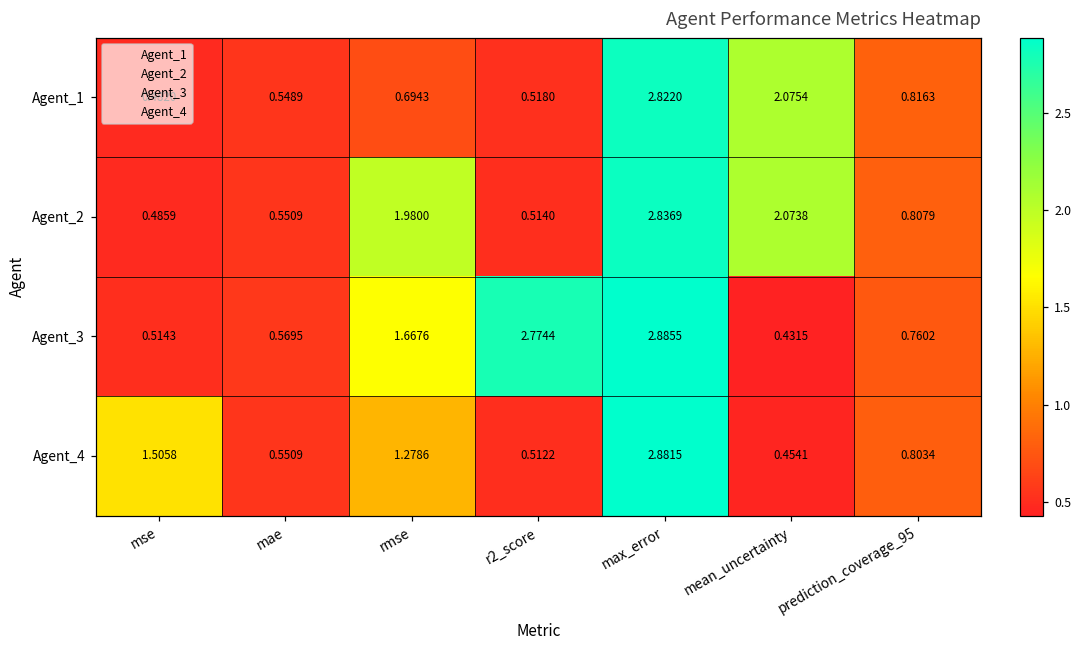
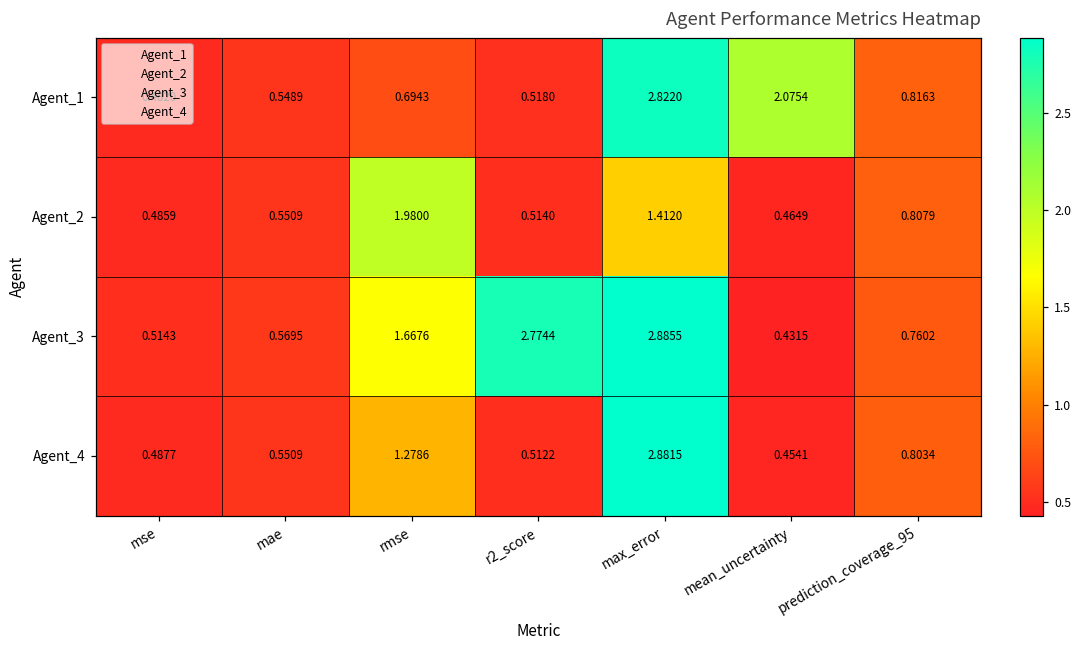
Agent_2, max_error: 2.8369 -> 1.4120
Agent_2, mean_uncertainty: 2.0738 -> 0.4649
Agent_4, mse: 1.5058 -> 0.4877
